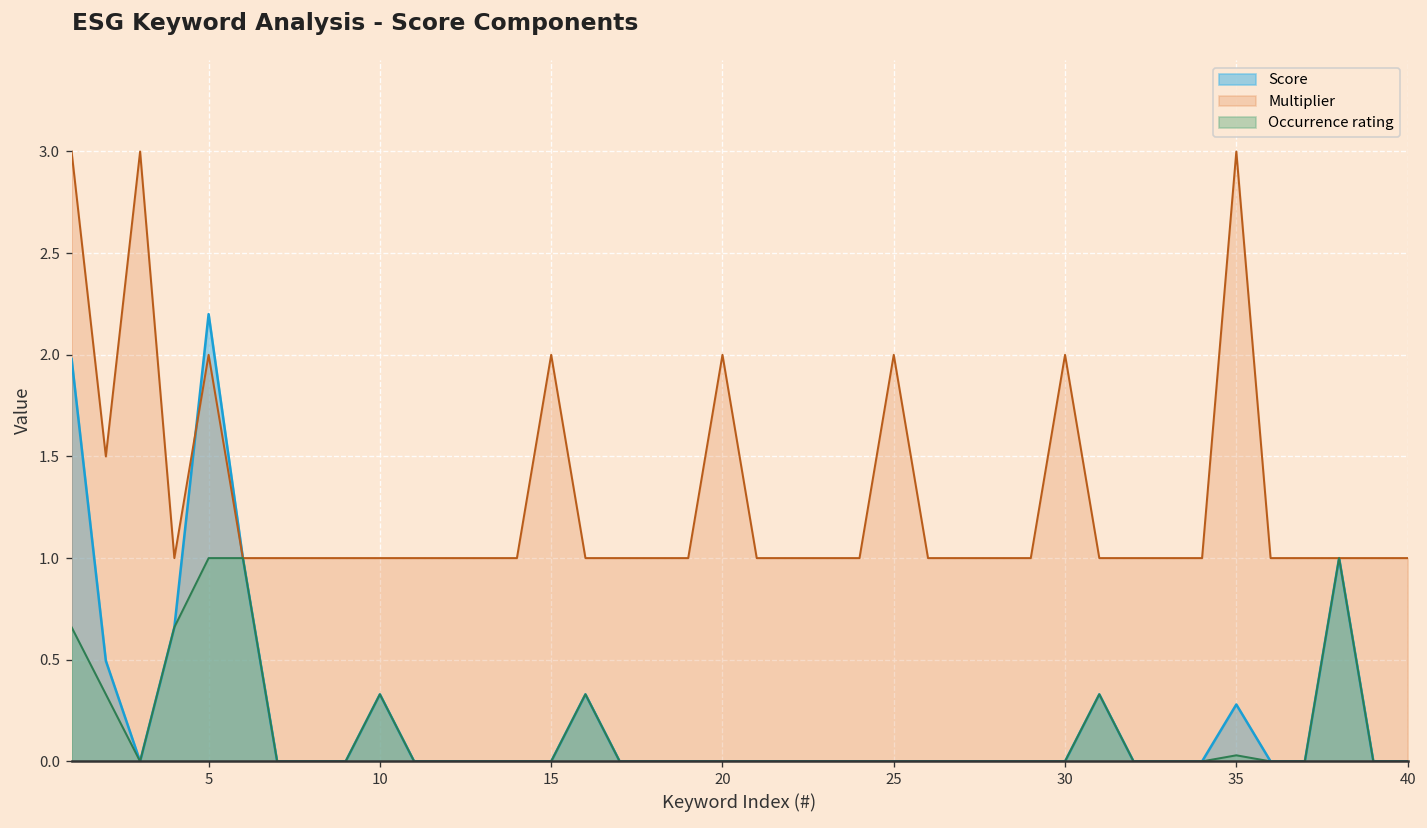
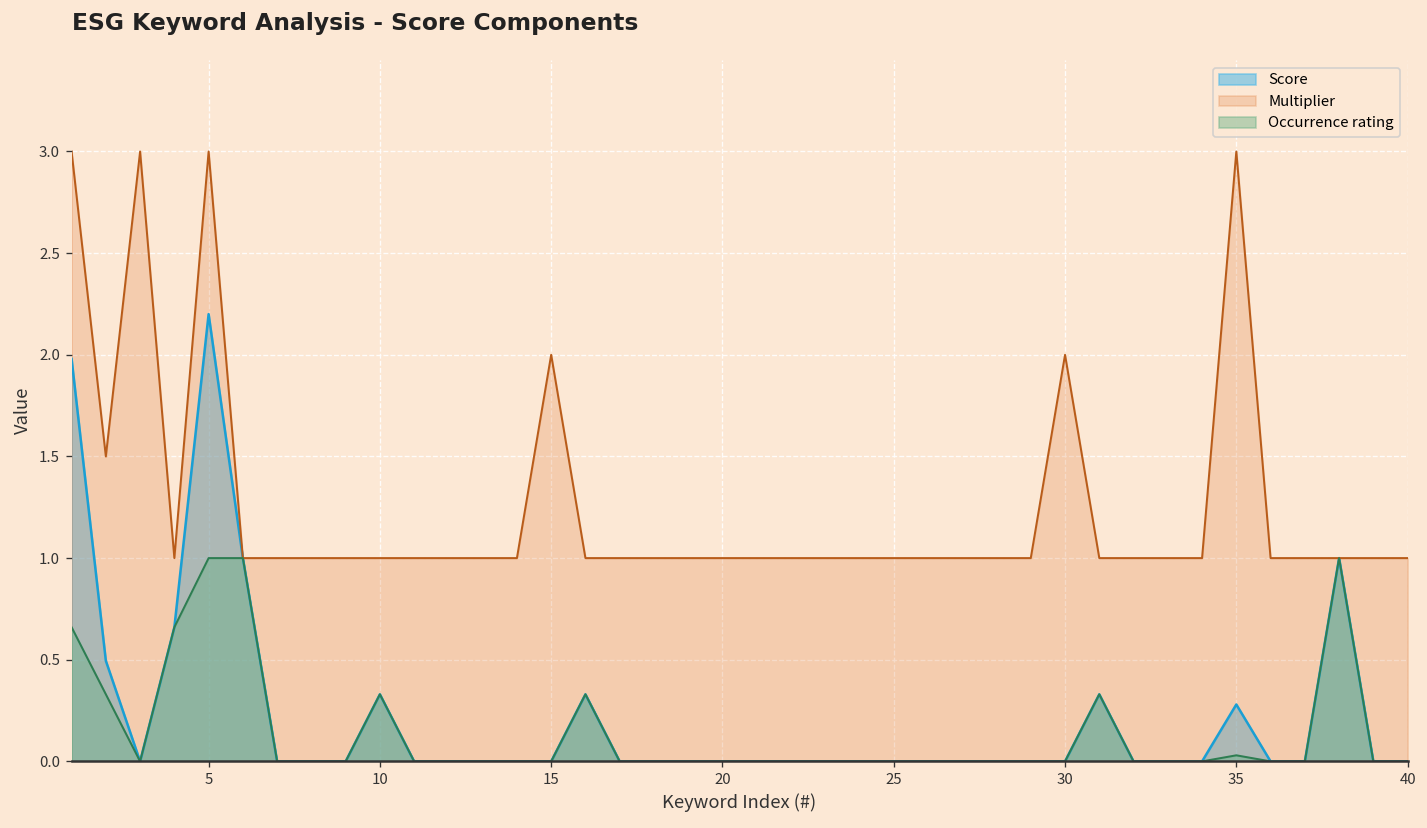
Multiplier, 5: 2 -> 3
Multiplier, 20: 2 -> 1
Multiplier, 25: 2 -> 1
